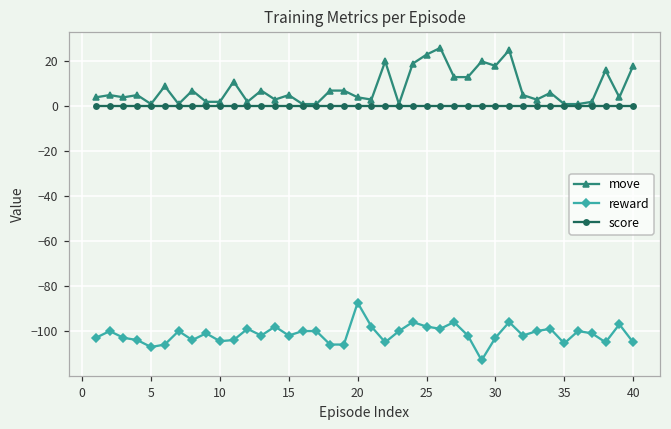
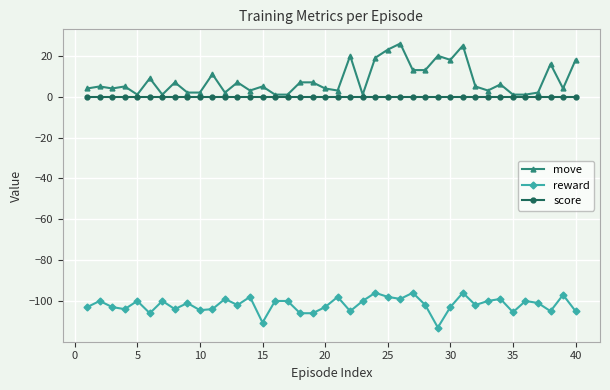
reward, 5: -107 -> -100
reward, 15: -102 -> -111
reward, 20: -87 -> -103
